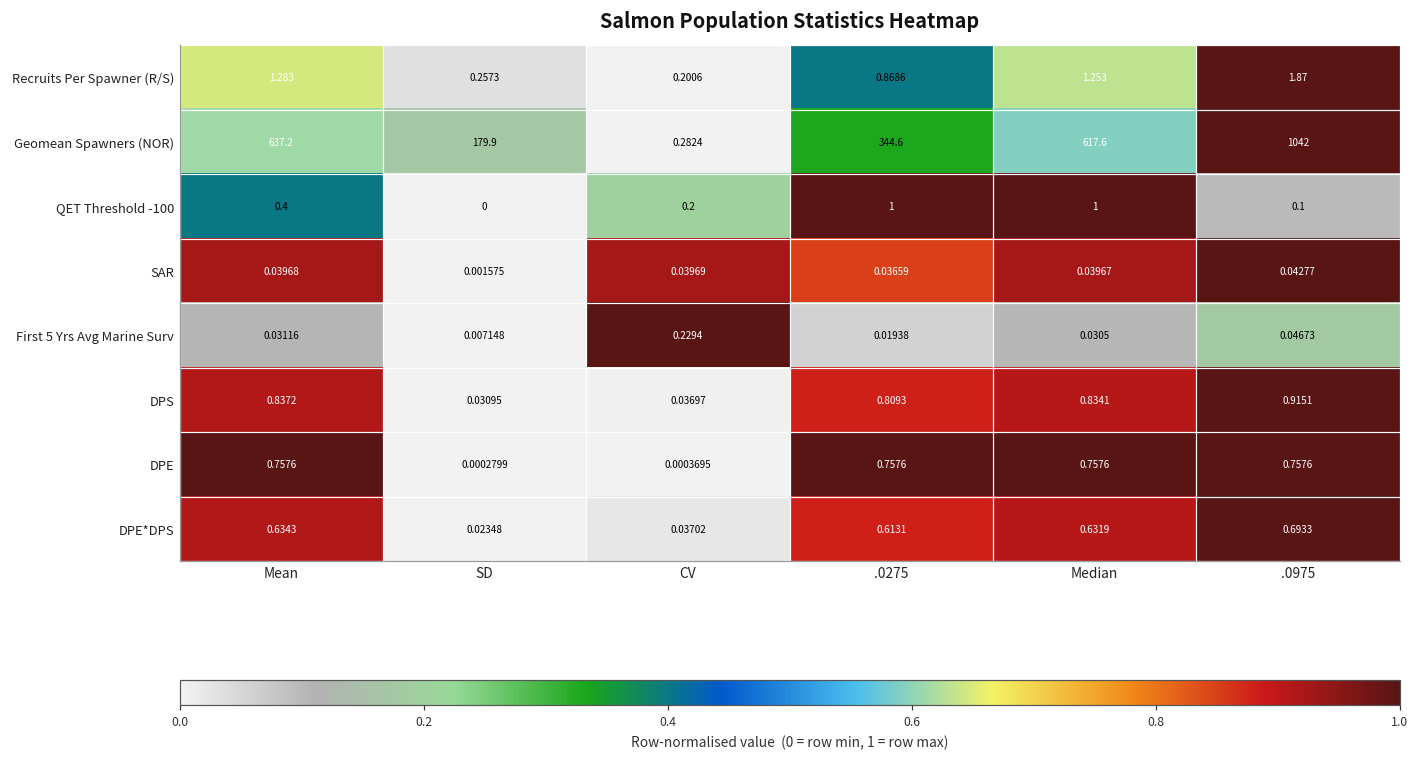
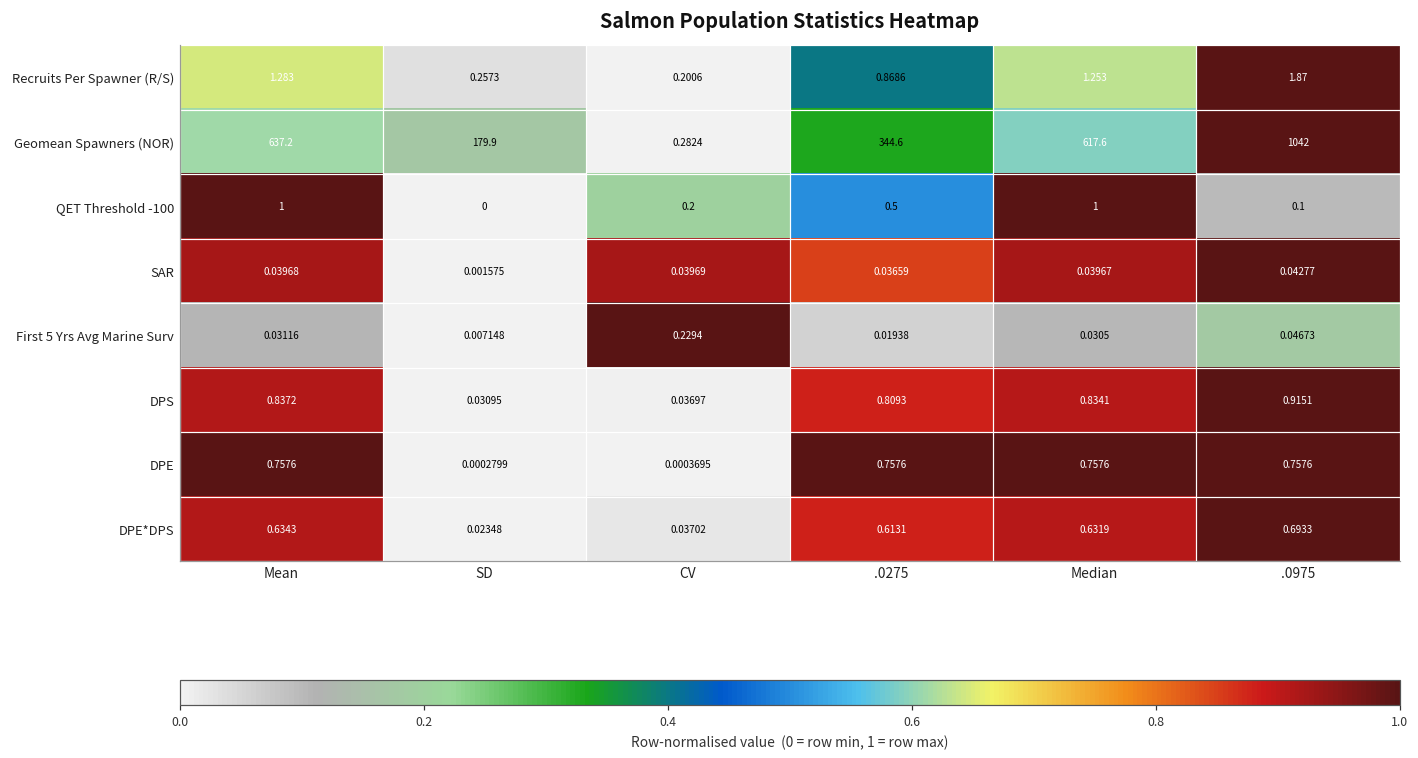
QET Threshold -100, Mean: 0.4 -> 1
QET Threshold -100, .0275: 1 -> 0.5
